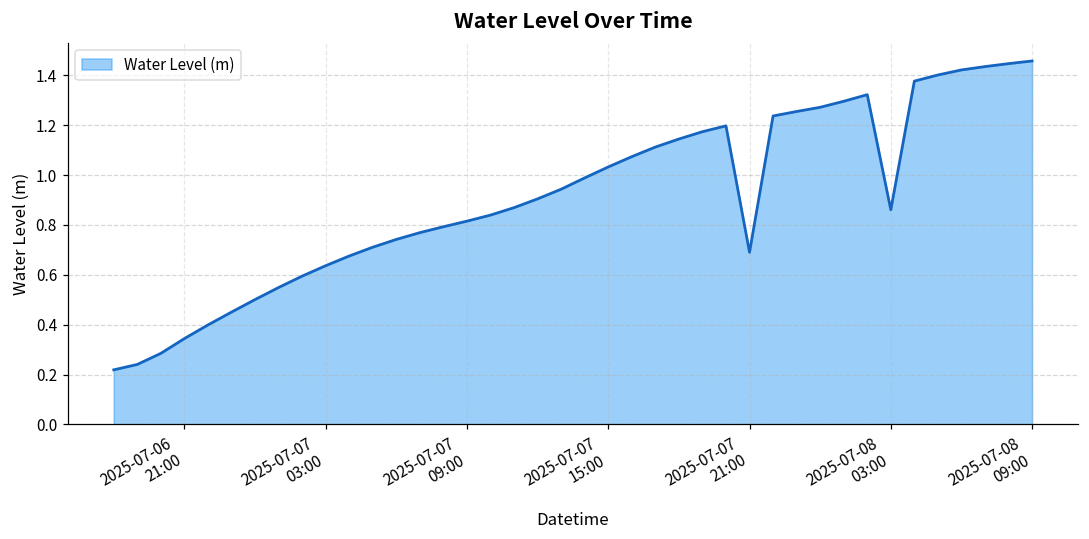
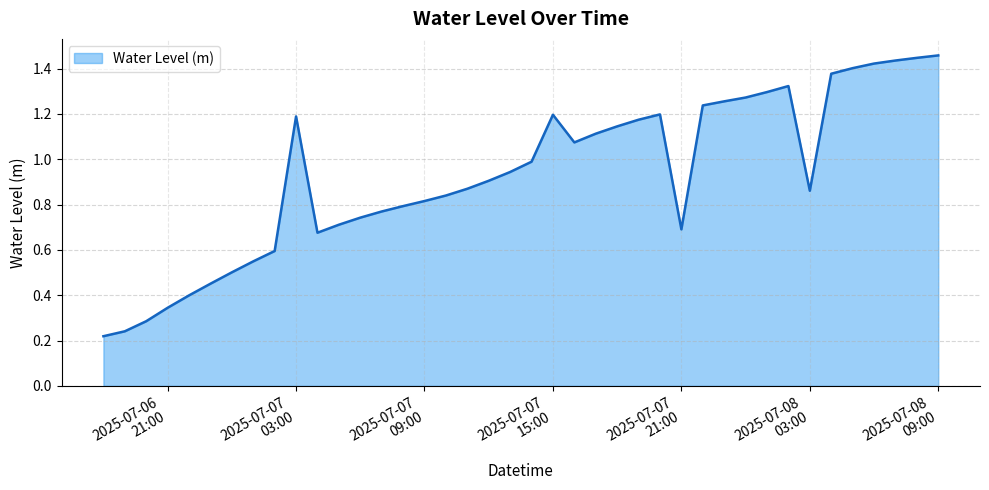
2025-07-07 03:00: 0.64 -> 1.19
2025-07-07 15:00: 1.03 -> 1.20
